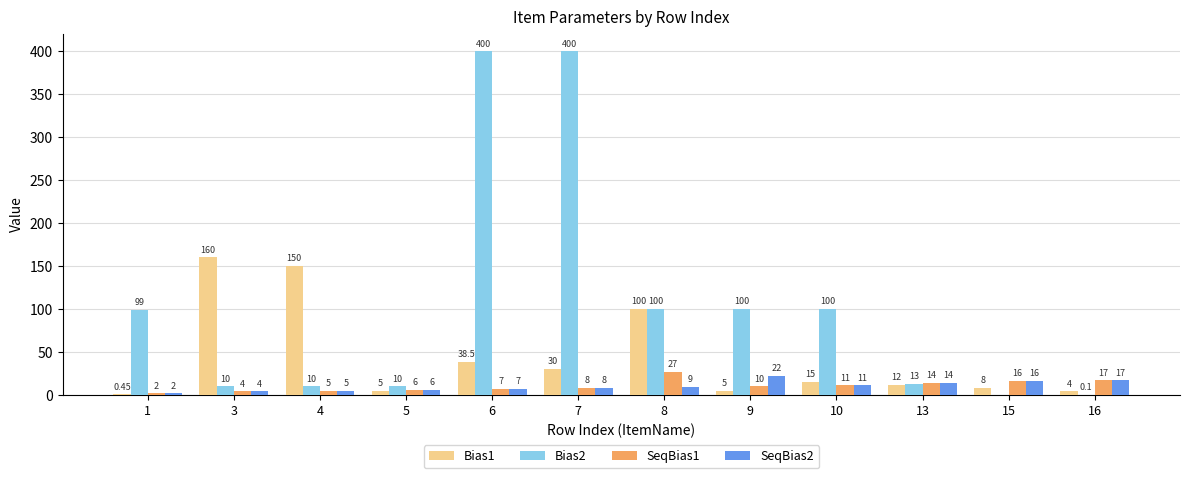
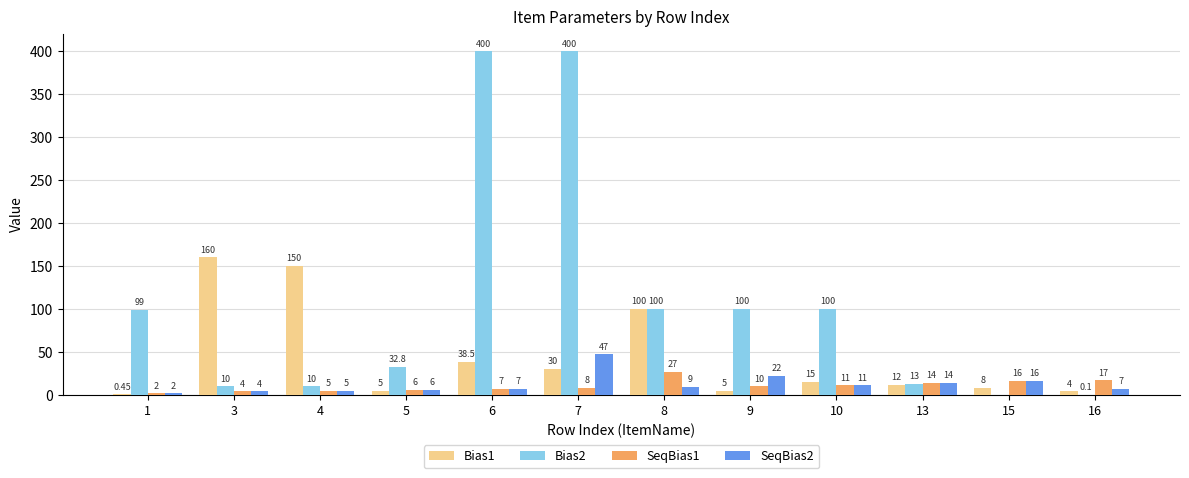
Bias2, 5: 10 -> 32.8
SeqBias2, 7: 8 -> 47
SeqBias2, 16: 17 -> 7
